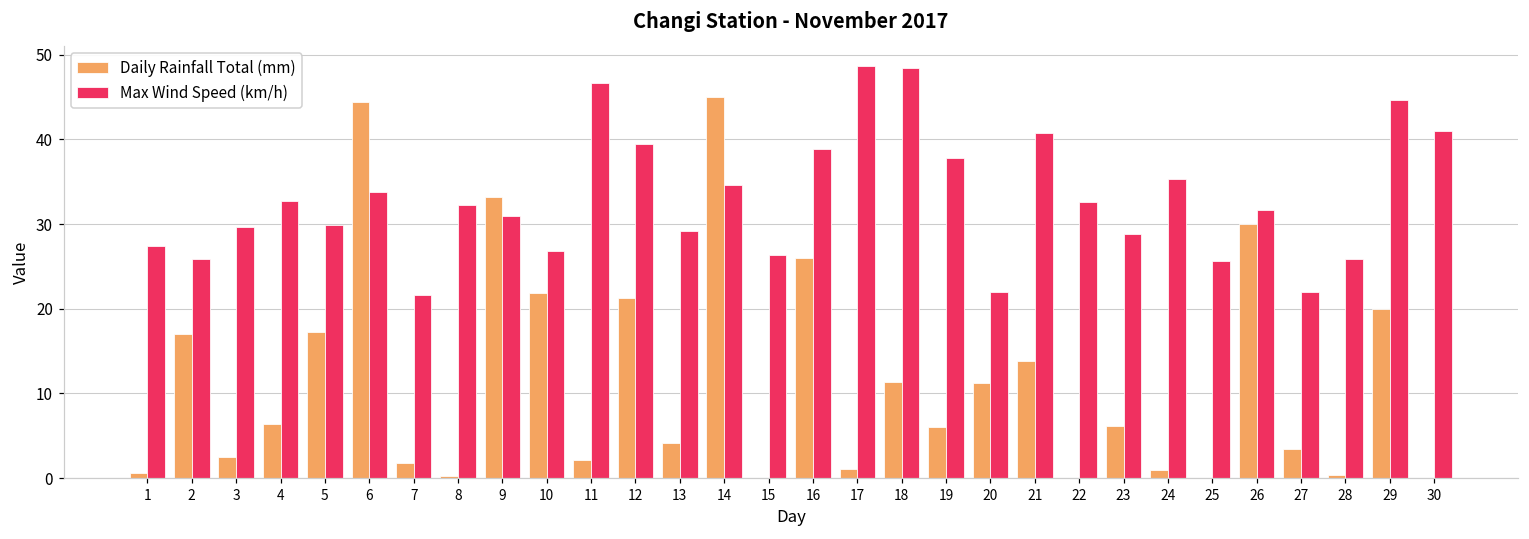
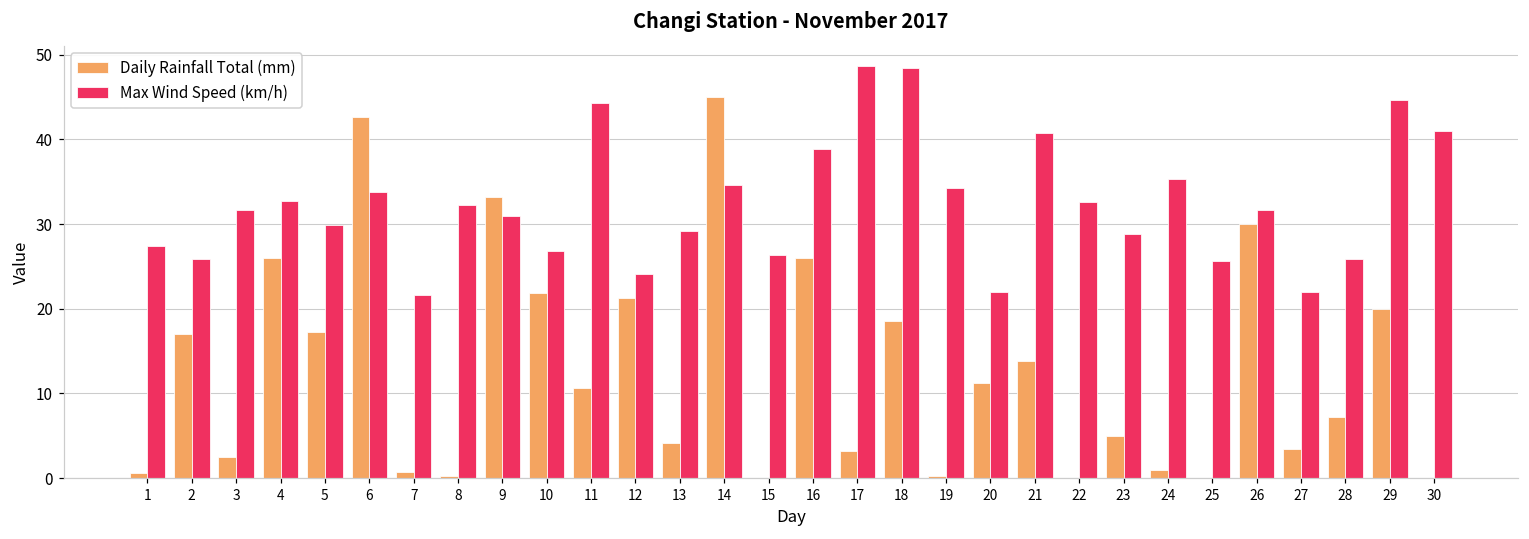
Max Wind Speed (km/h), 3: 30 -> 32
Daily Rainfall Total (mm), 4: 6 -> 26
Daily Rainfall Total (mm), 6: 44 -> 43
Daily Rainfall Total (mm), 7: 2 -> 1
Daily Rainfall Total (mm), 11: 2 -> 11
Max Wind Speed (km/h), 11: 47 -> 44
Max Wind Speed (km/h), 12: 40 -> 24
Daily Rainfall Total (mm), 17: 1 -> 3
Daily Rainfall Total (mm), 18: 11 -> 19
Daily Rainfall Total (mm), 19: 6 -> 0
Max Wind Speed (km/h), 19: 38 -> 34
Daily Rainfall Total (mm), 23: 6 -> 5
Daily Rainfall Total (mm), 28: 0 -> 7
